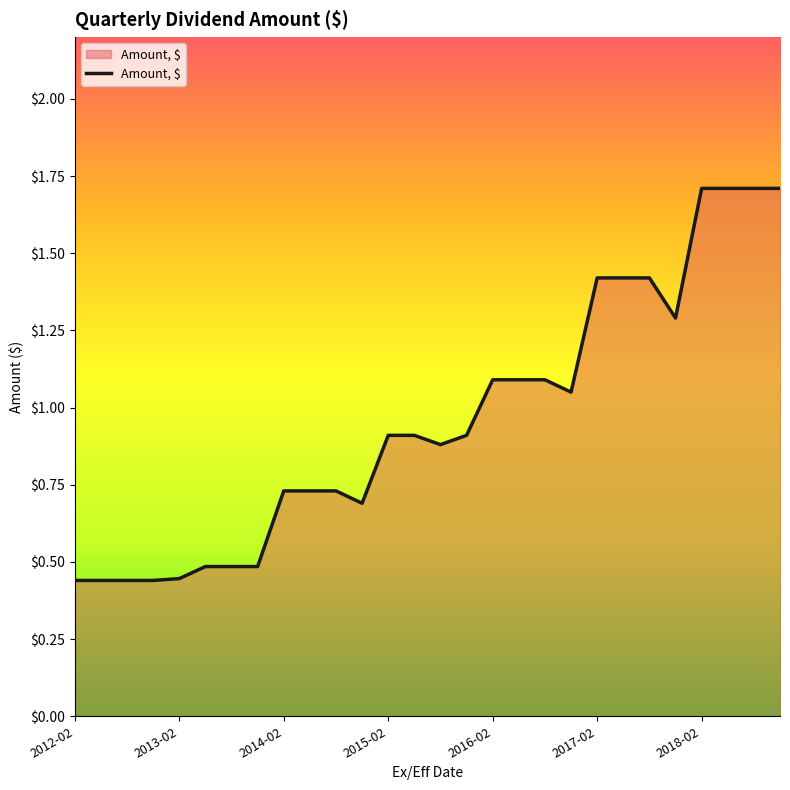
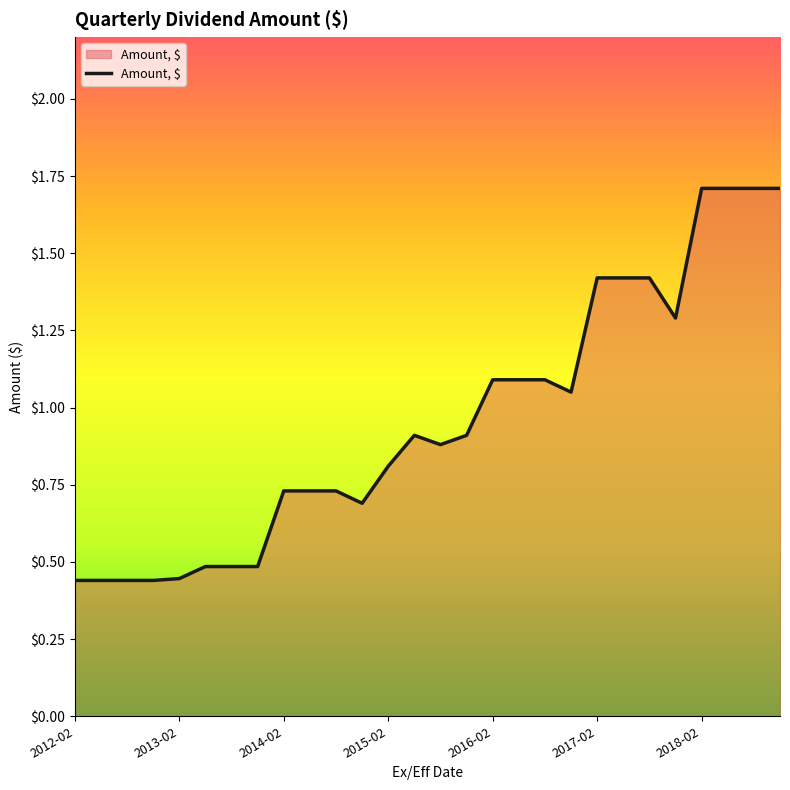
2015-02: $0.91 -> $0.81
